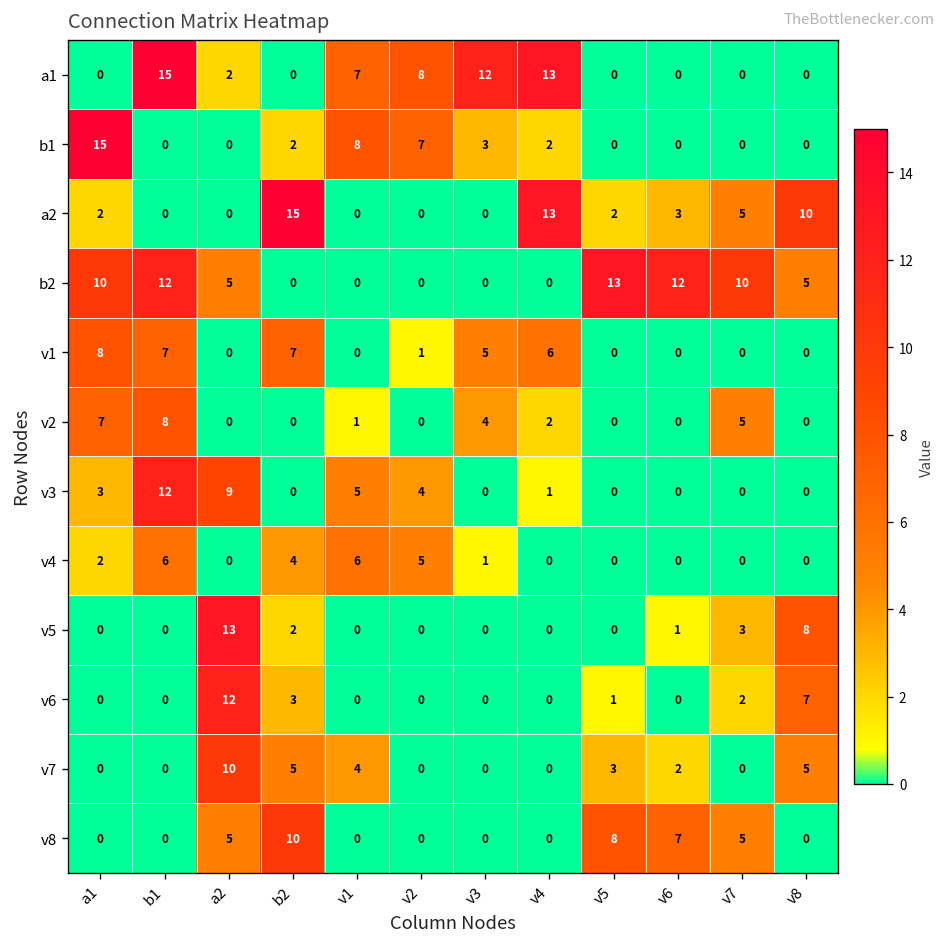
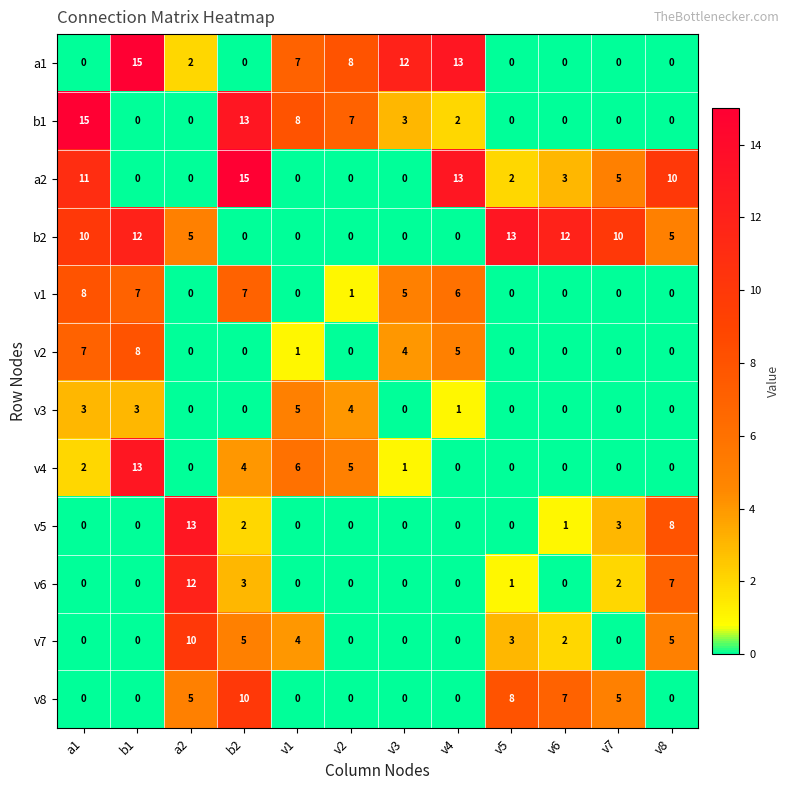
b1, b2: 2 -> 13
a2, a1: 2 -> 11
v2, v4: 2 -> 5
v2, v7: 5 -> 0
v3, b1: 12 -> 3
v3, a2: 9 -> 0
v4, b1: 6 -> 13
